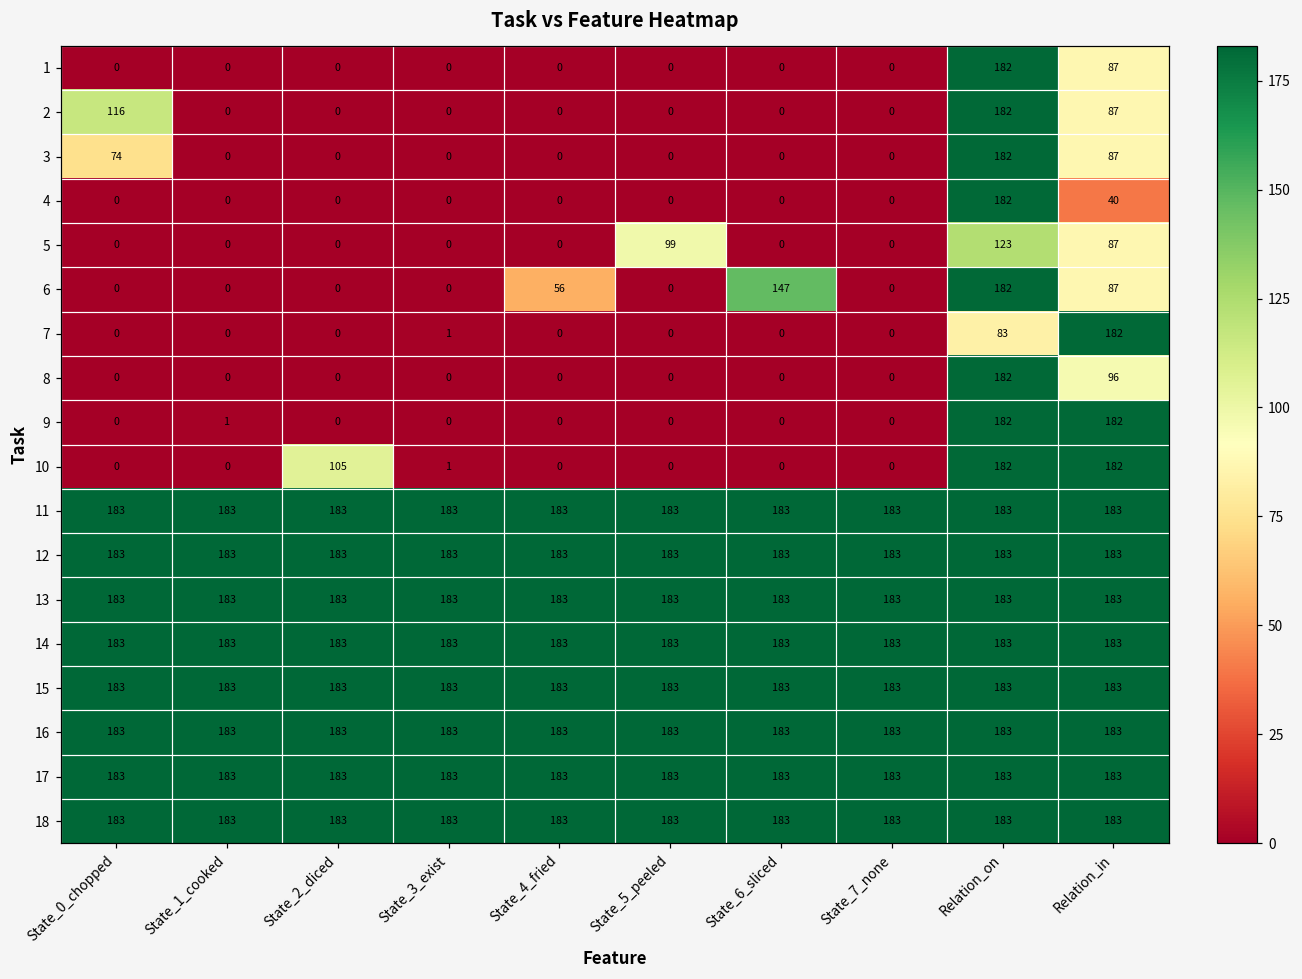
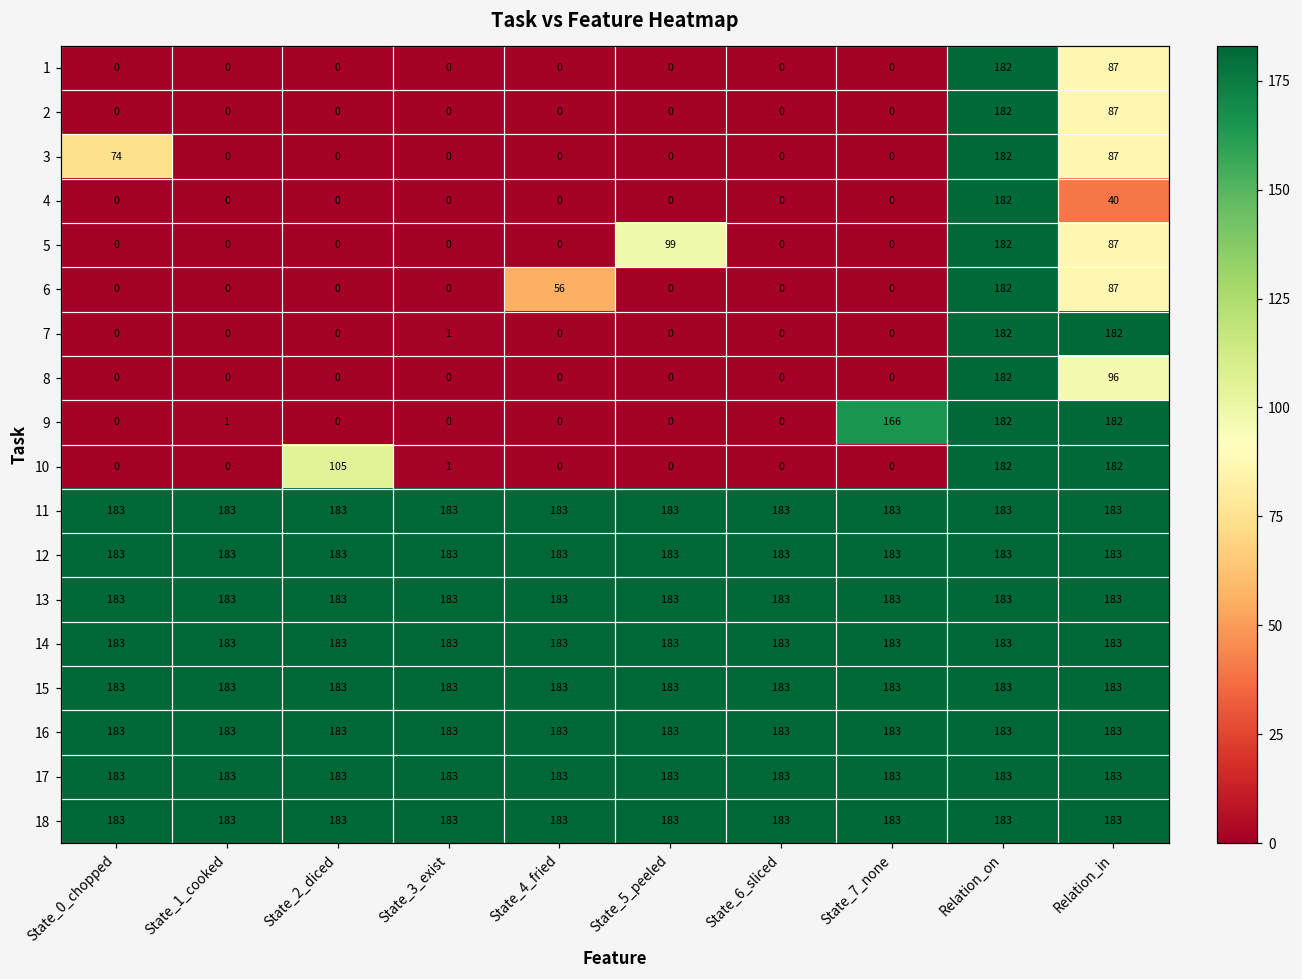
2, State_0_chopped: 116 -> 0
5, Relation_on: 123 -> 182
6, State_6_sliced: 147 -> 0
7, Relation_on: 83 -> 182
9, State_7_none: 0 -> 166
